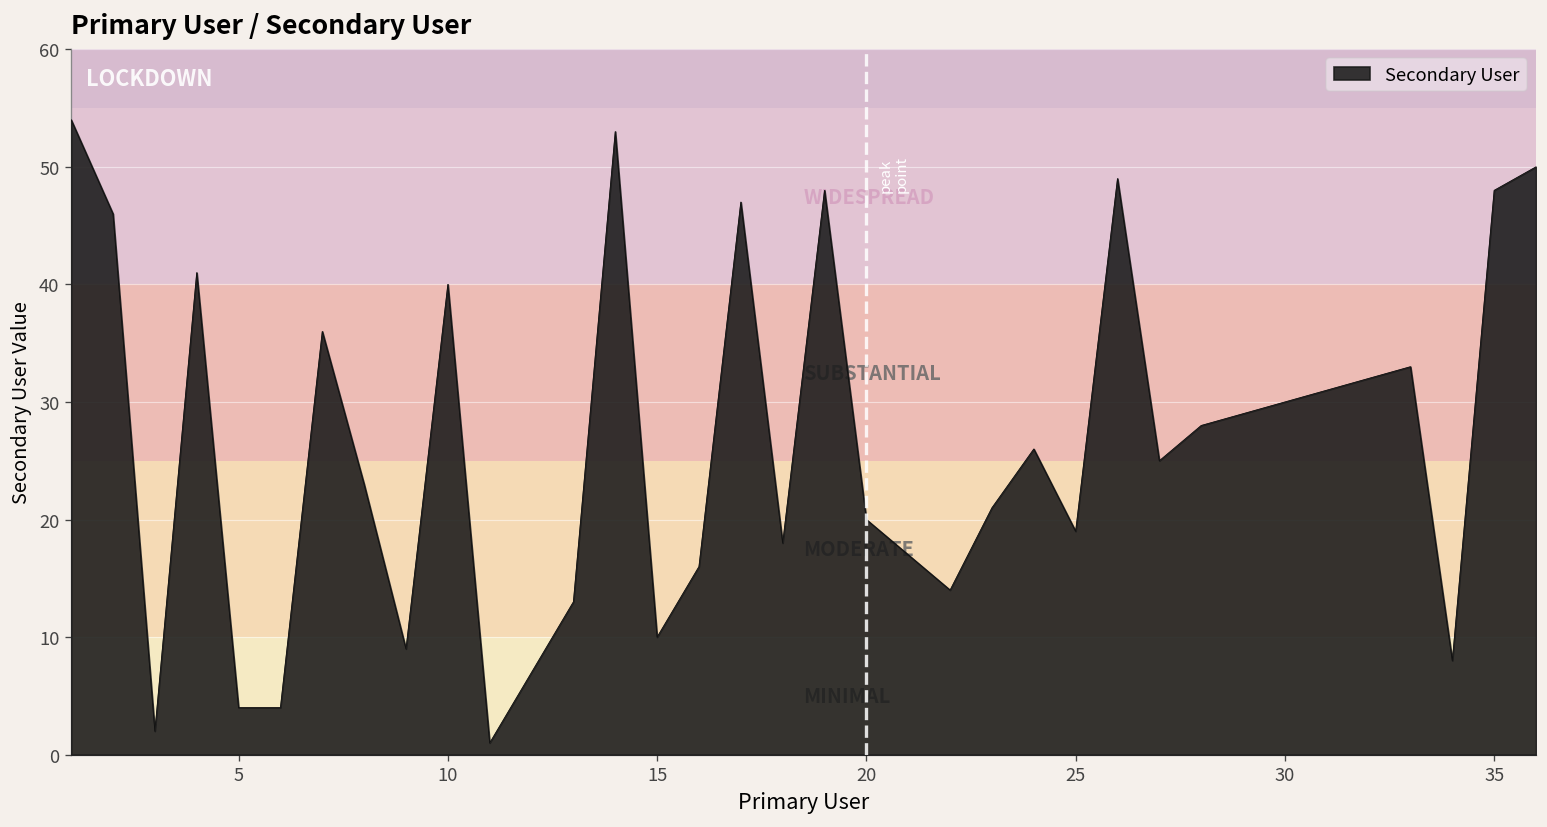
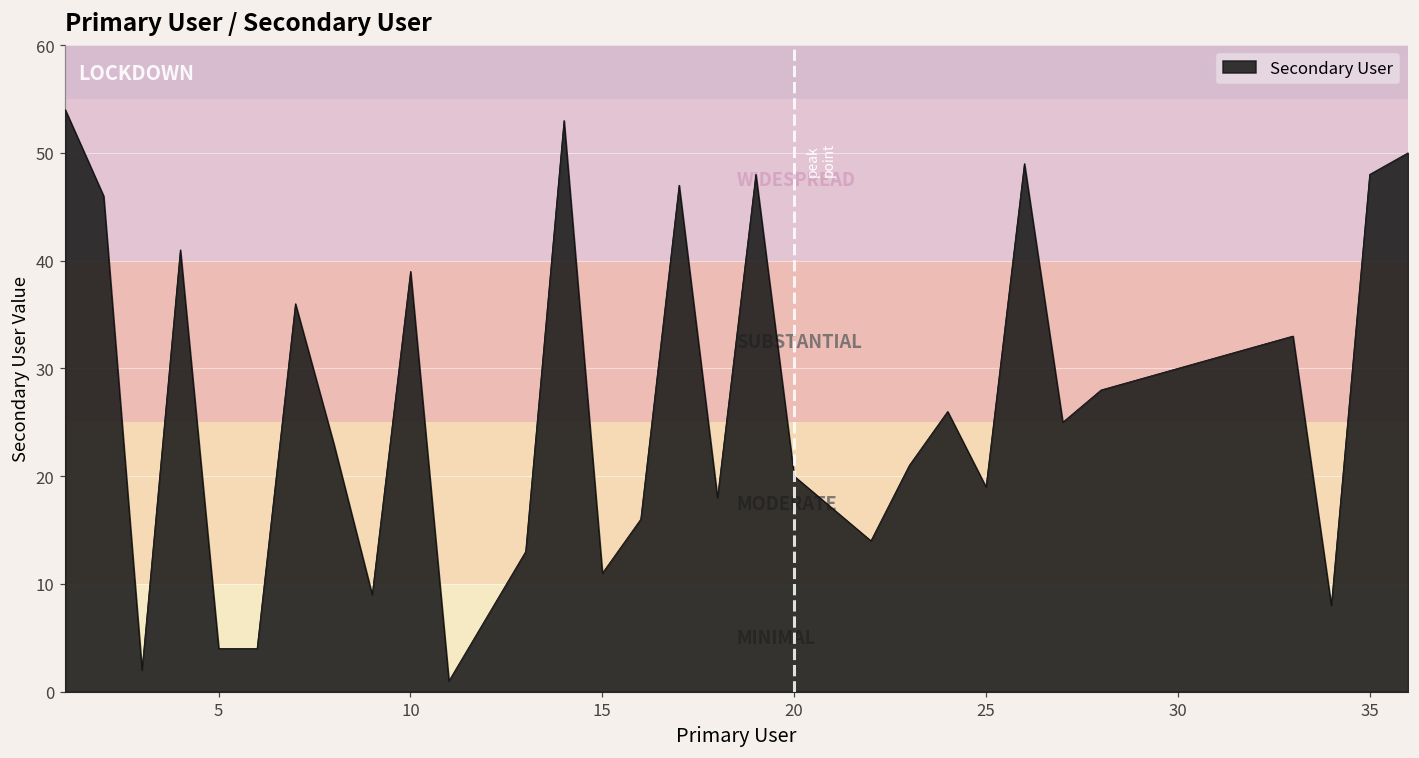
10: 40 -> 39
15: 10 -> 11
